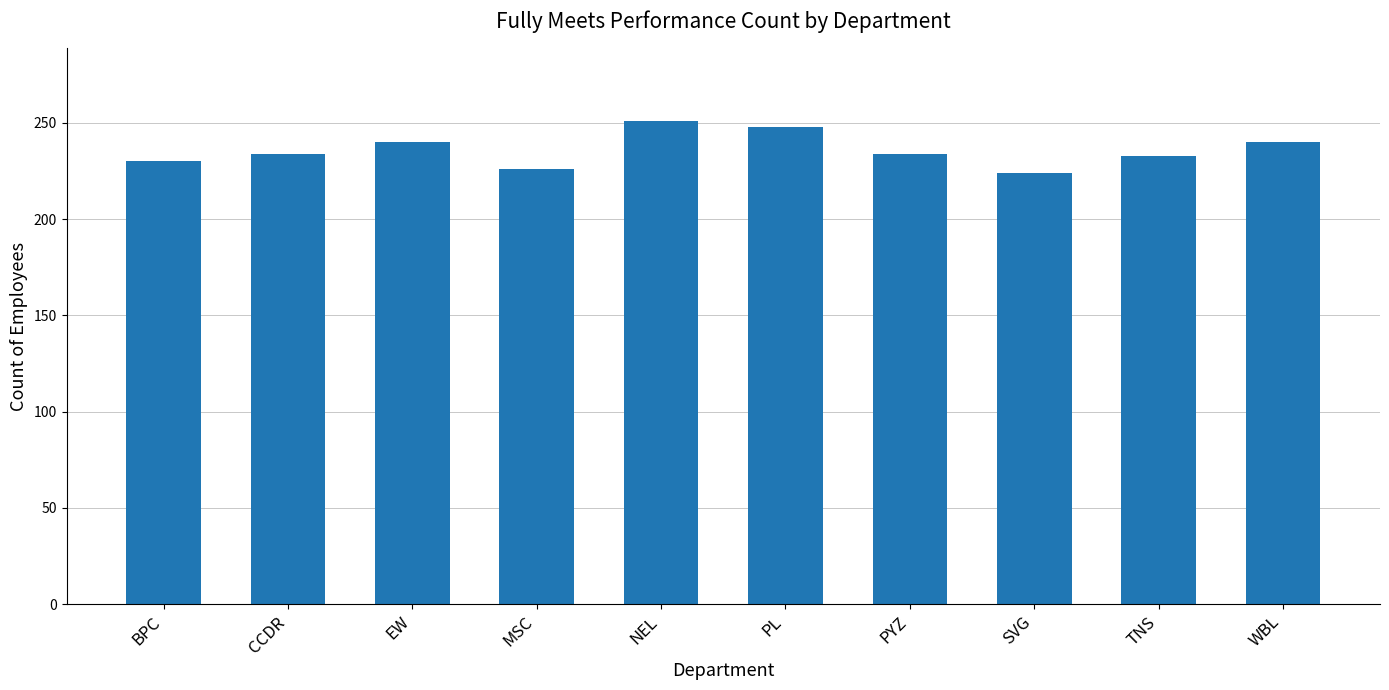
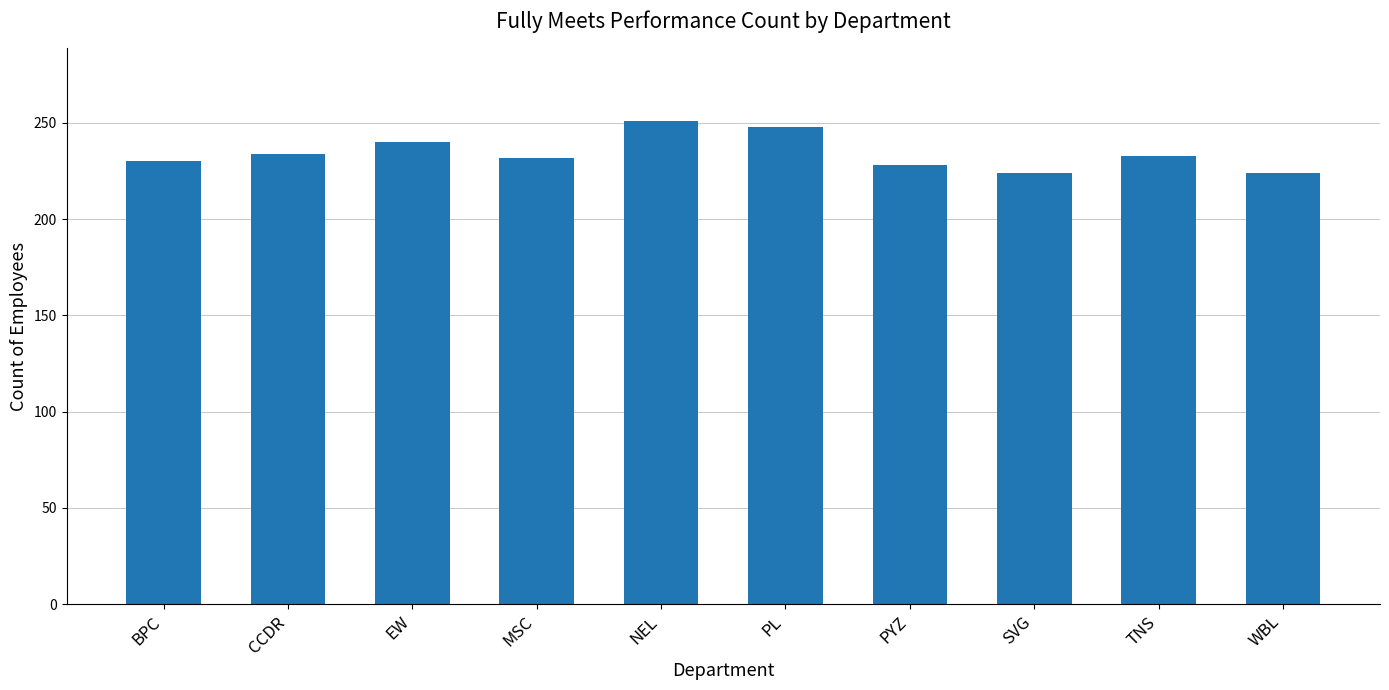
MSC: 226 -> 232
PYZ: 234 -> 228
WBL: 240 -> 224
